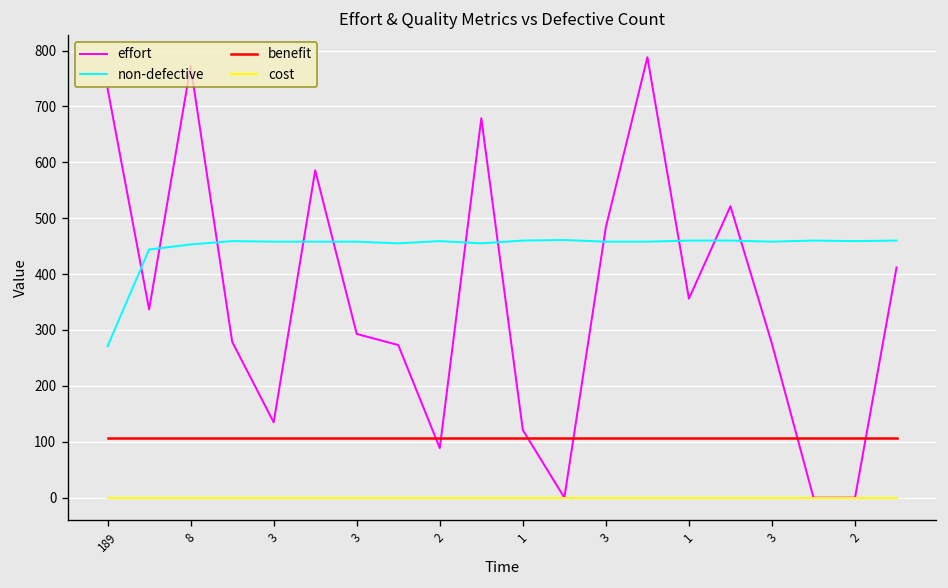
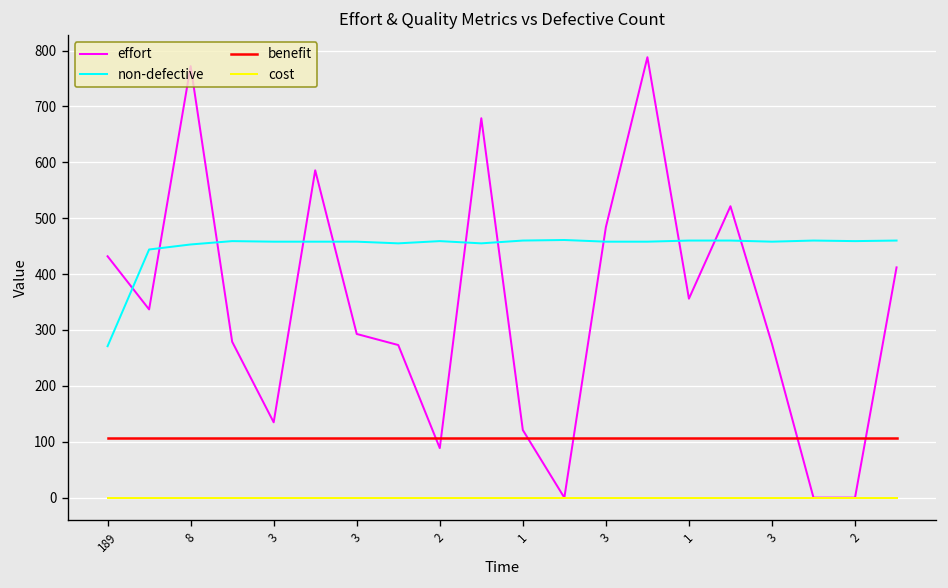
effort, 189: 730 -> 430
